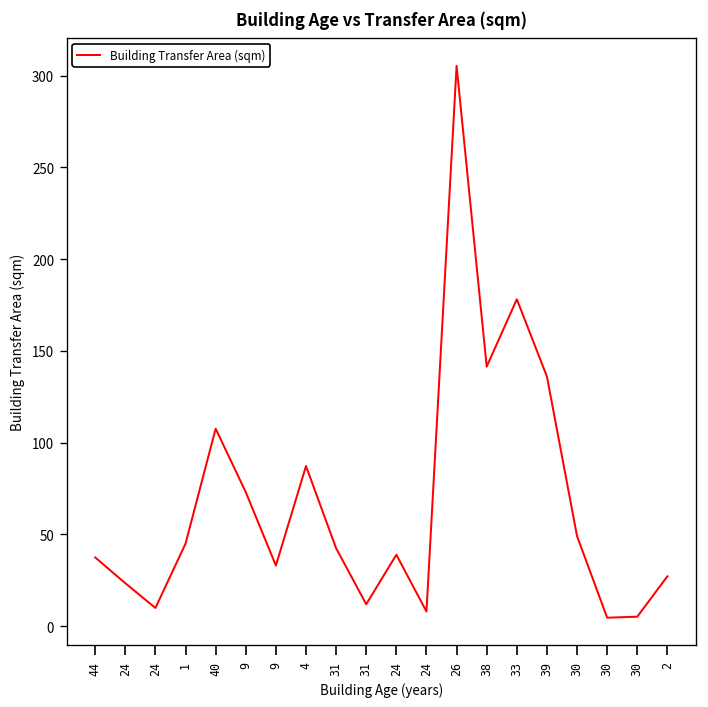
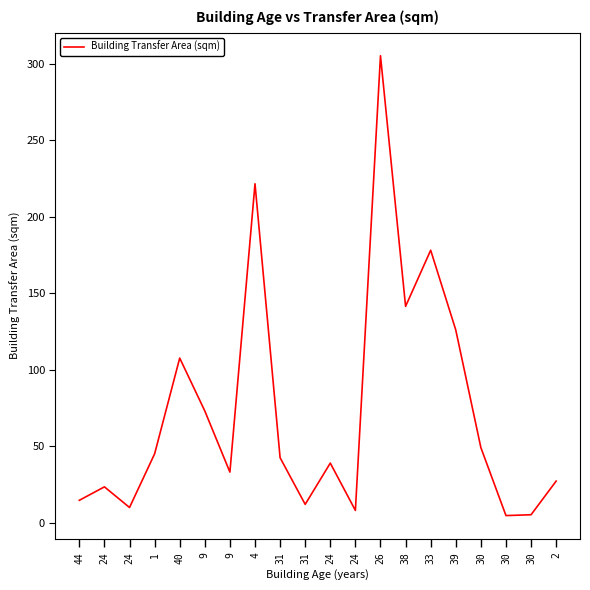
44: 37 -> 15
4: 87 -> 222
39: 136 -> 126
